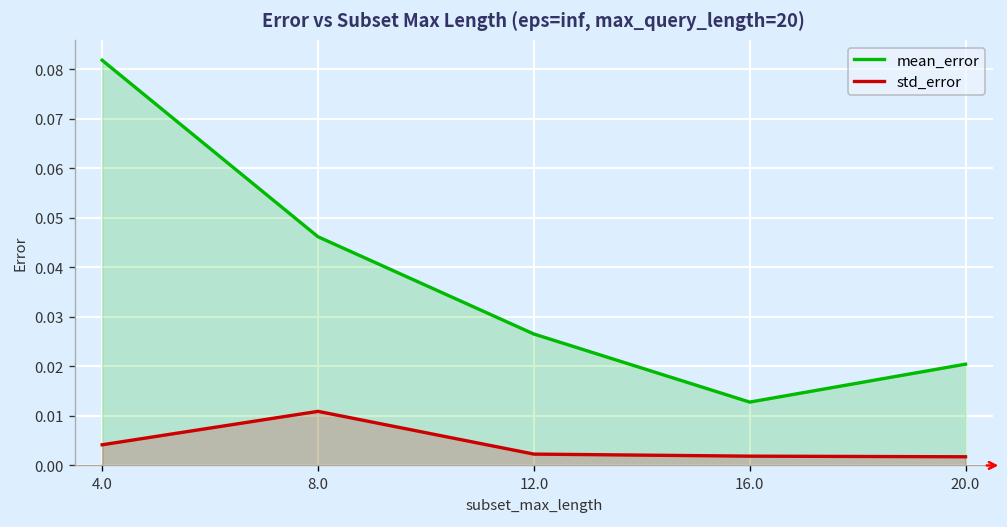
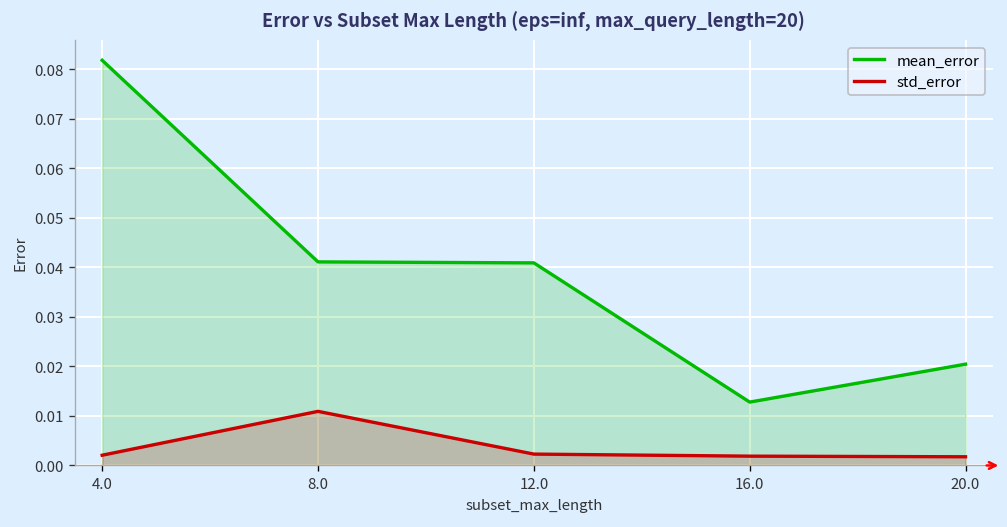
std_error, 4.0: 0.004 -> 0.002
mean_error, 8.0: 0.046 -> 0.041
mean_error, 12.0: 0.027 -> 0.041
